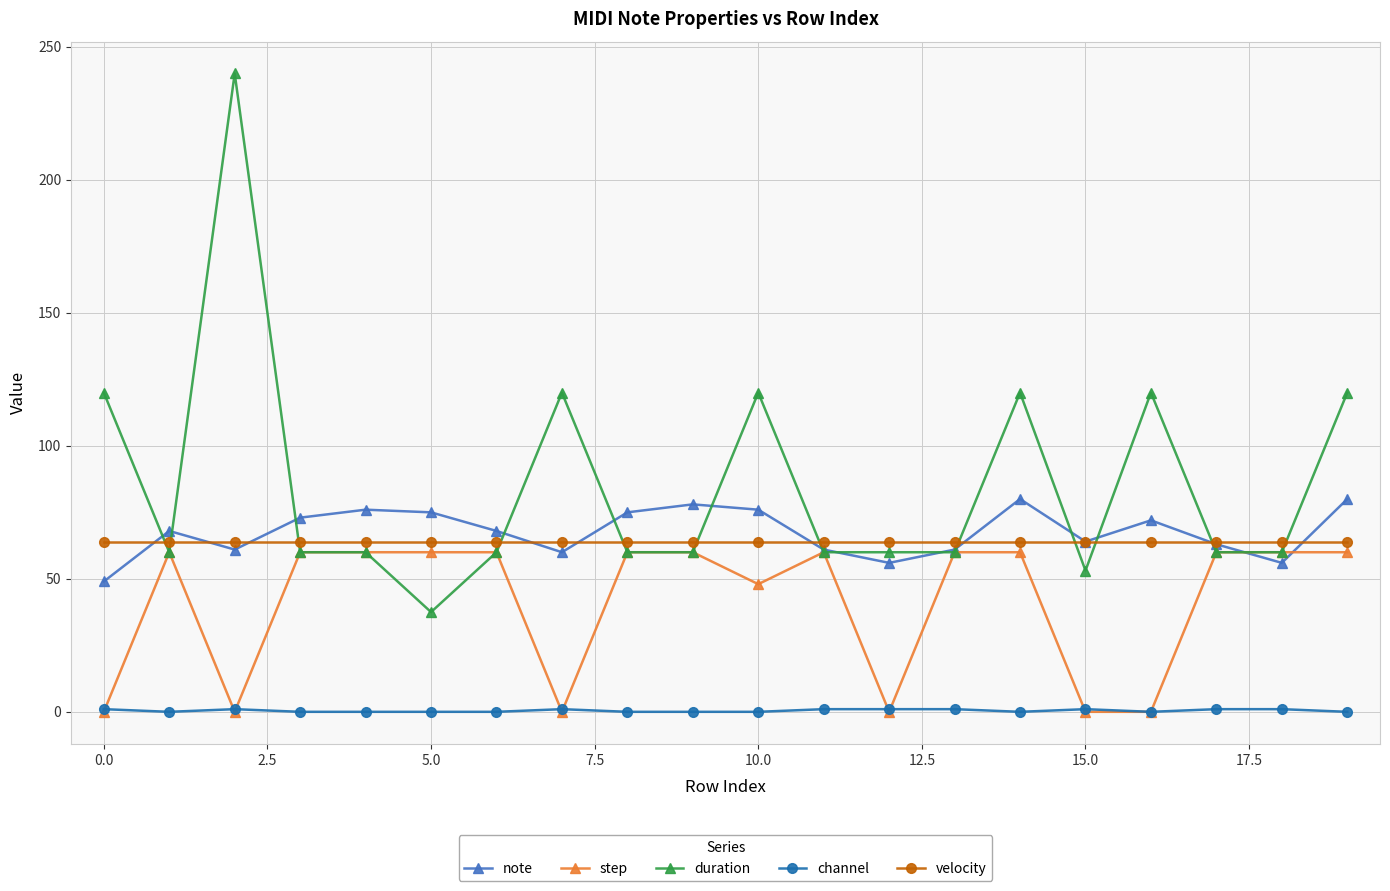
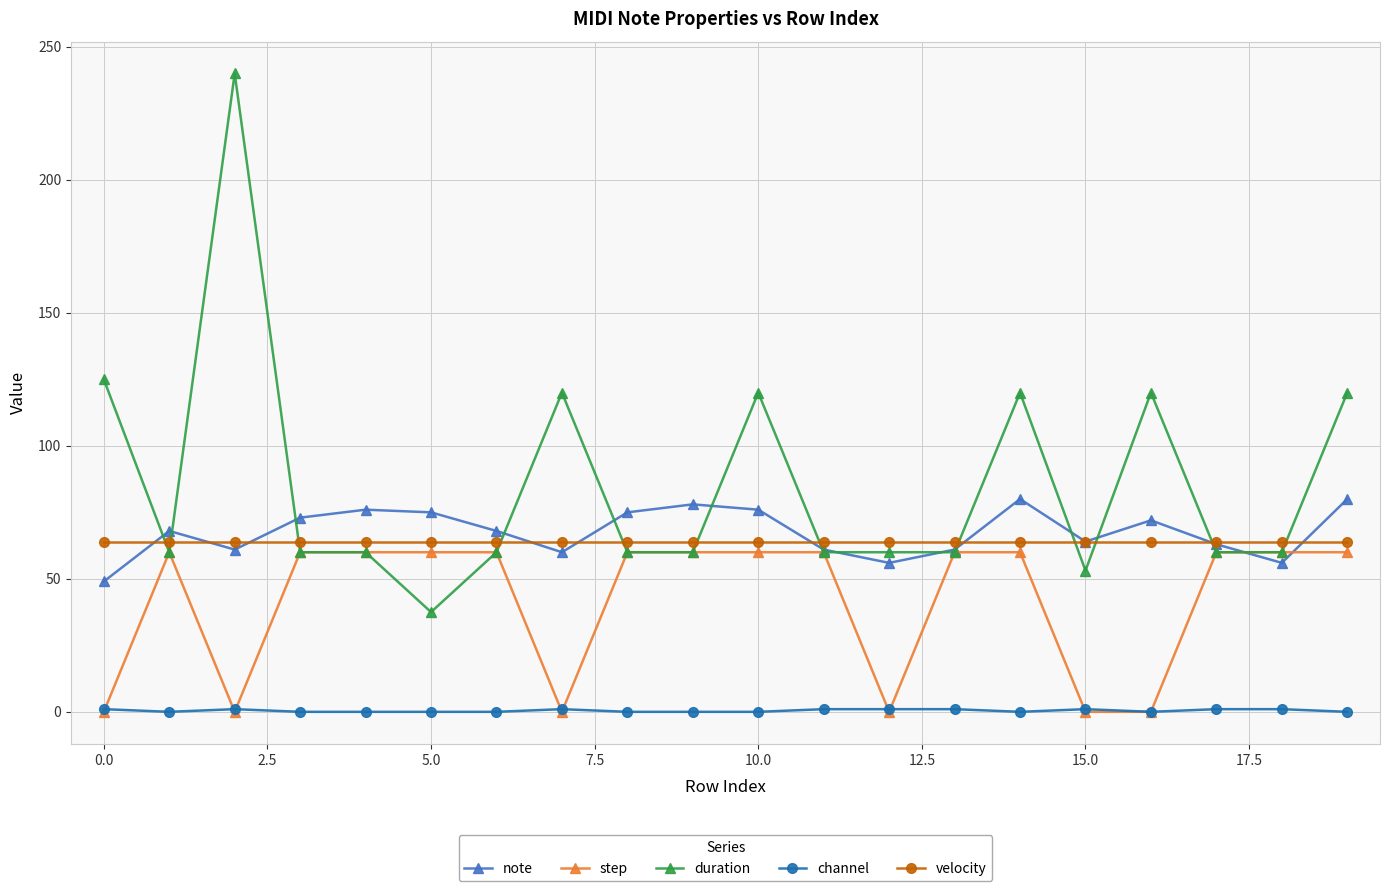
duration, 0.0: 120 -> 125
step, 10.0: 48 -> 60
